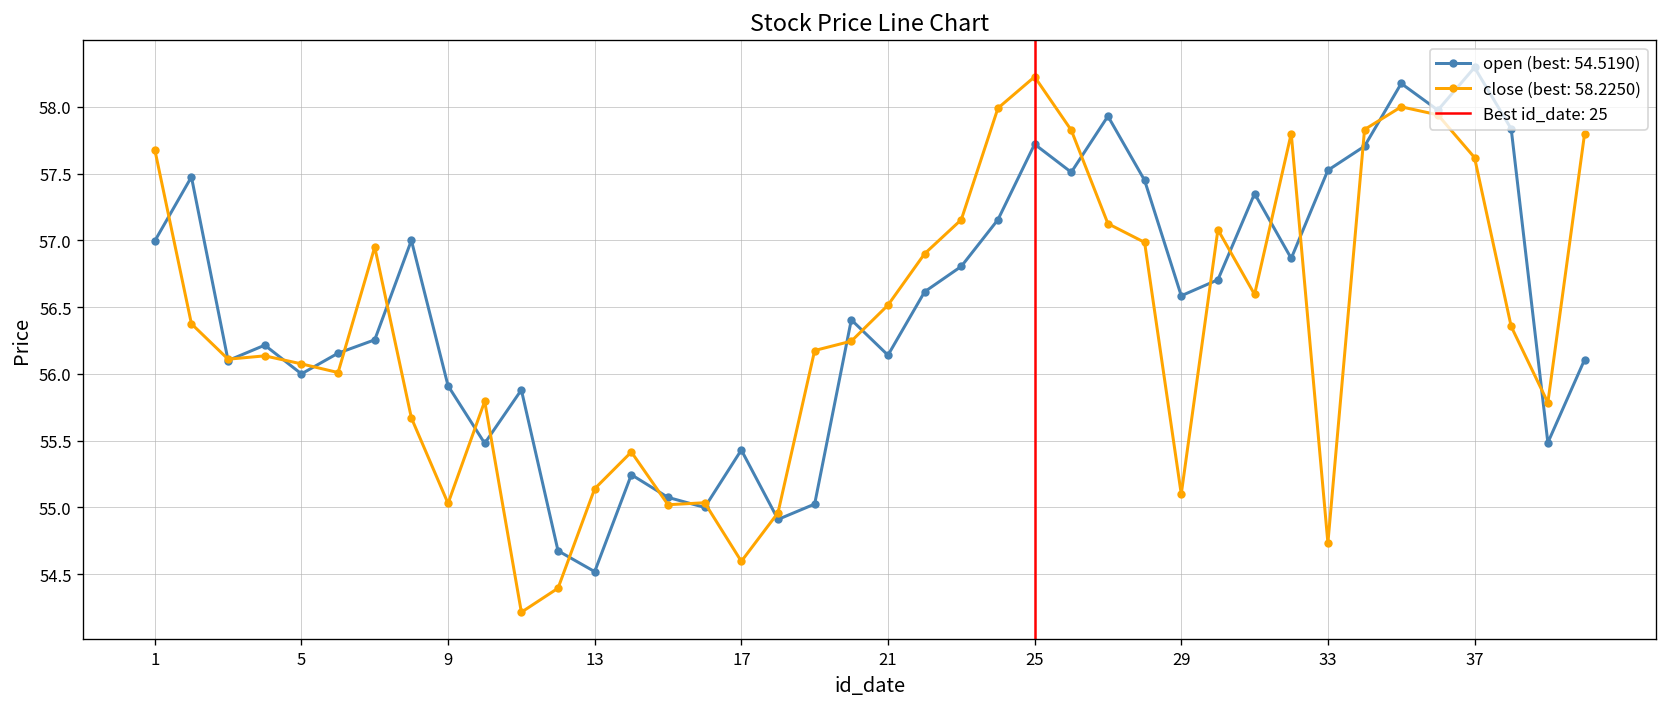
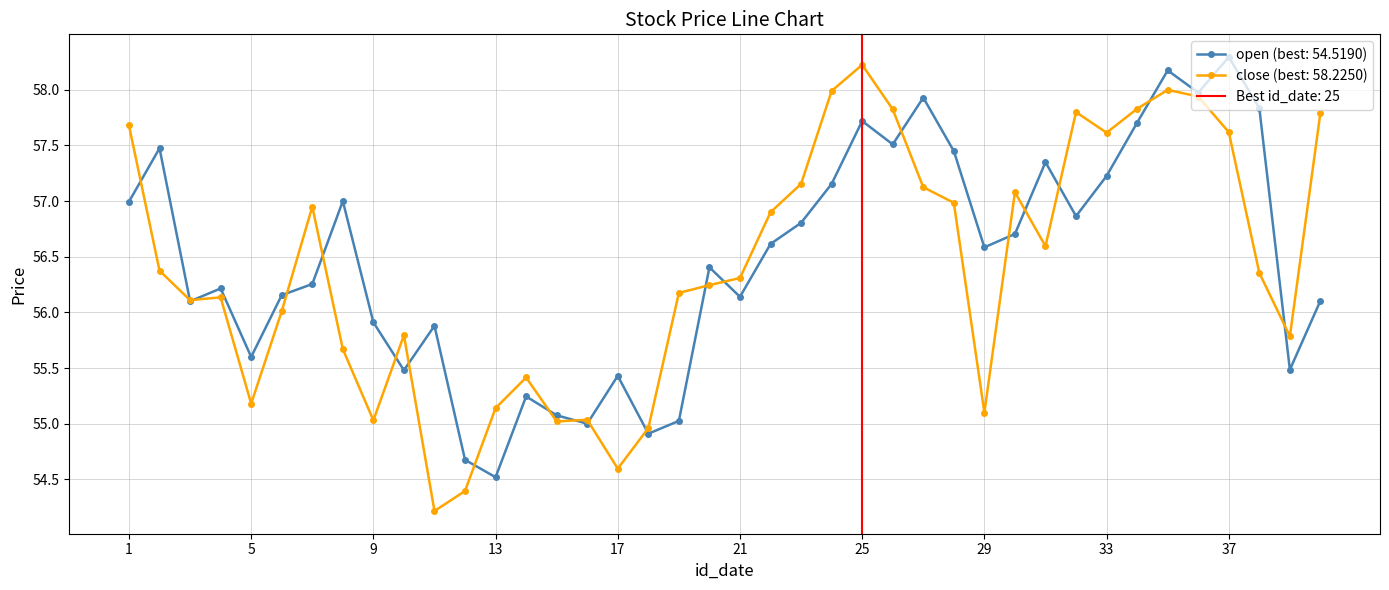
open (best: 54.5190), 5: 56.0 -> 55.6
close (best: 58.2250), 5: 56.08 -> 55.18
close (best: 58.2250), 21: 56.52 -> 56.31
open (best: 54.5190), 33: 57.53 -> 57.23
close (best: 58.2250), 33: 54.73 -> 57.62
